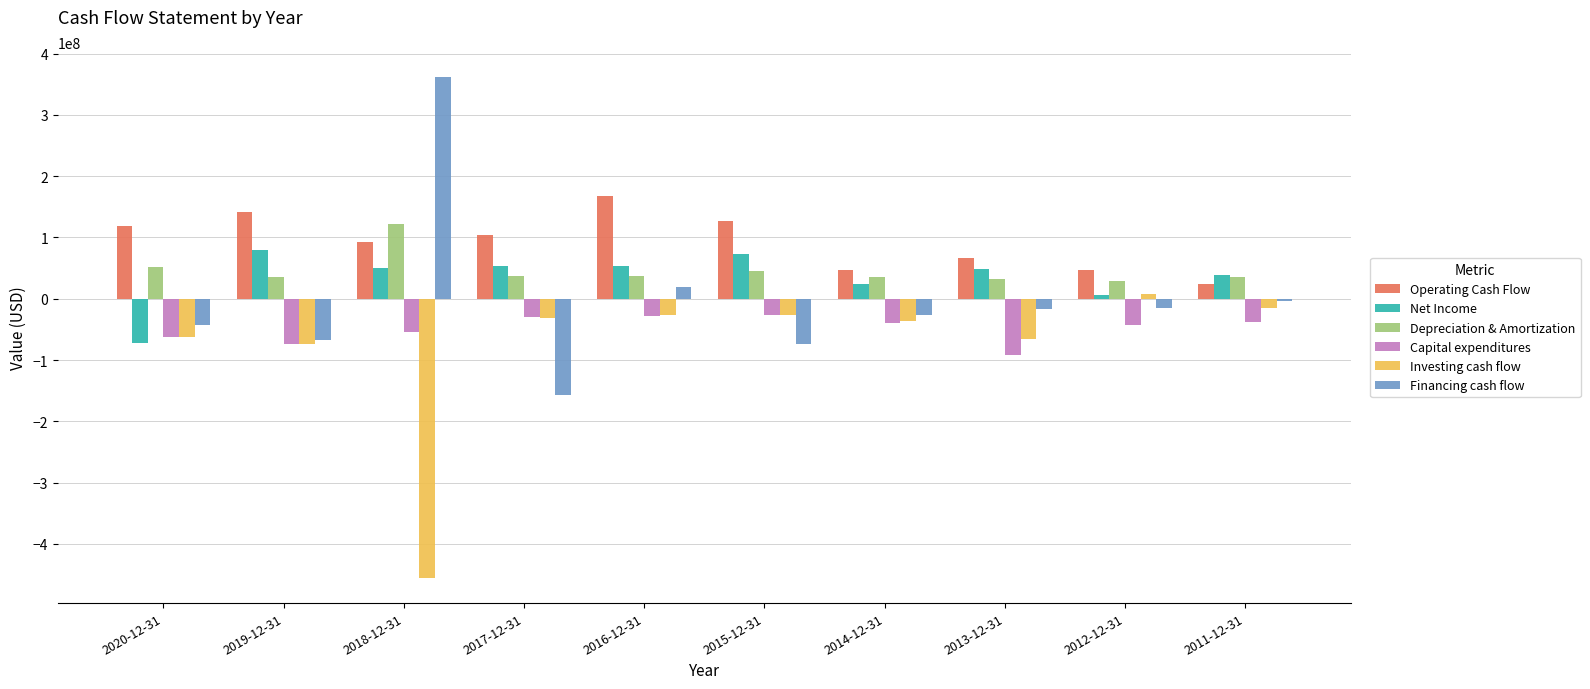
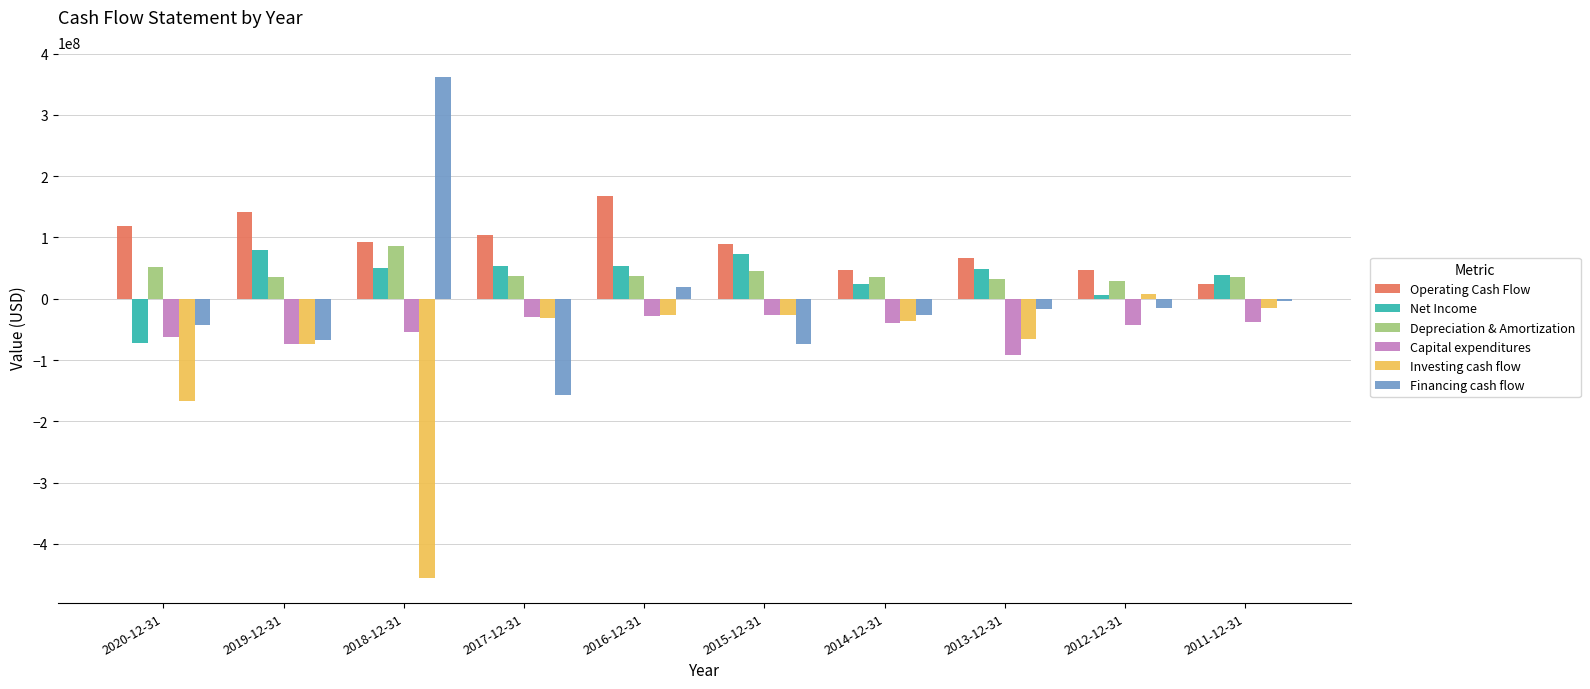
Investing cash flow, 2020-12-31: -60000000 -> -170000000
Depreciation & Amortization, 2018-12-31: 120000000 -> 90000000
Operating Cash Flow, 2015-12-31: 130000000 -> 90000000
